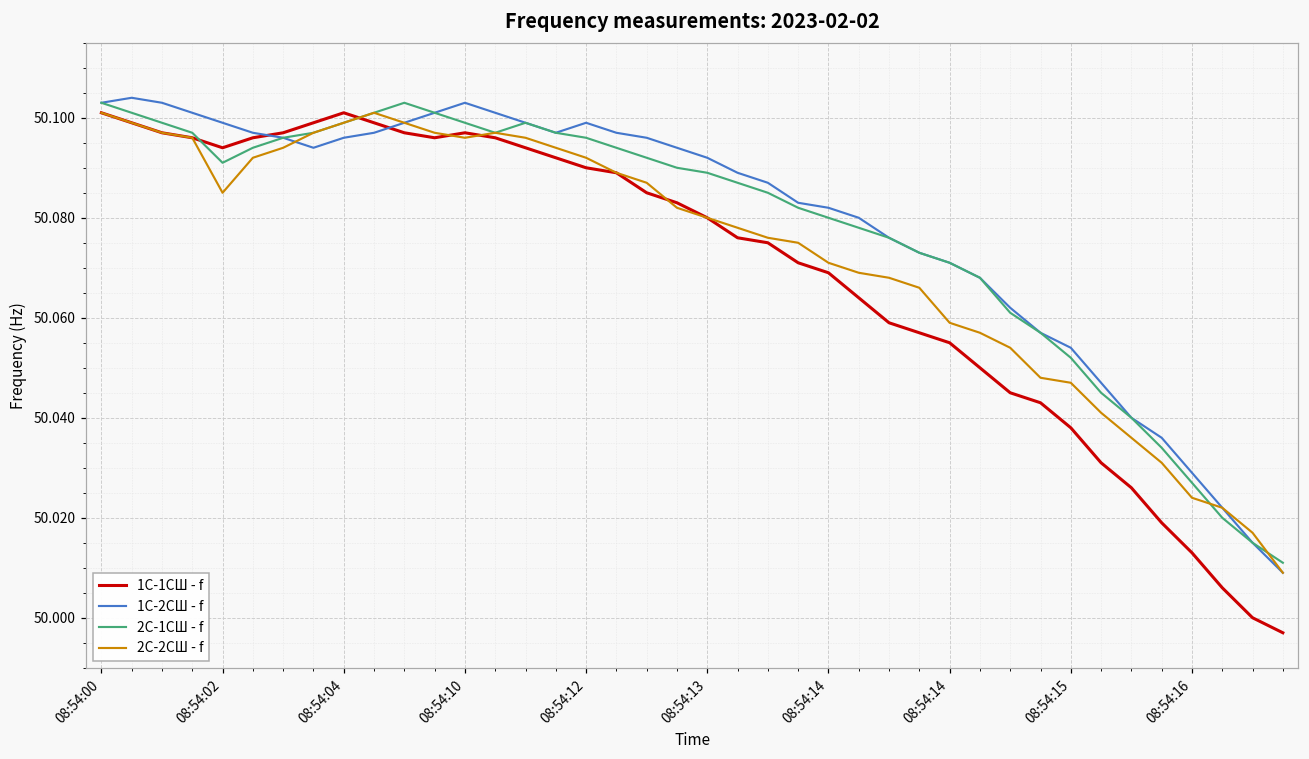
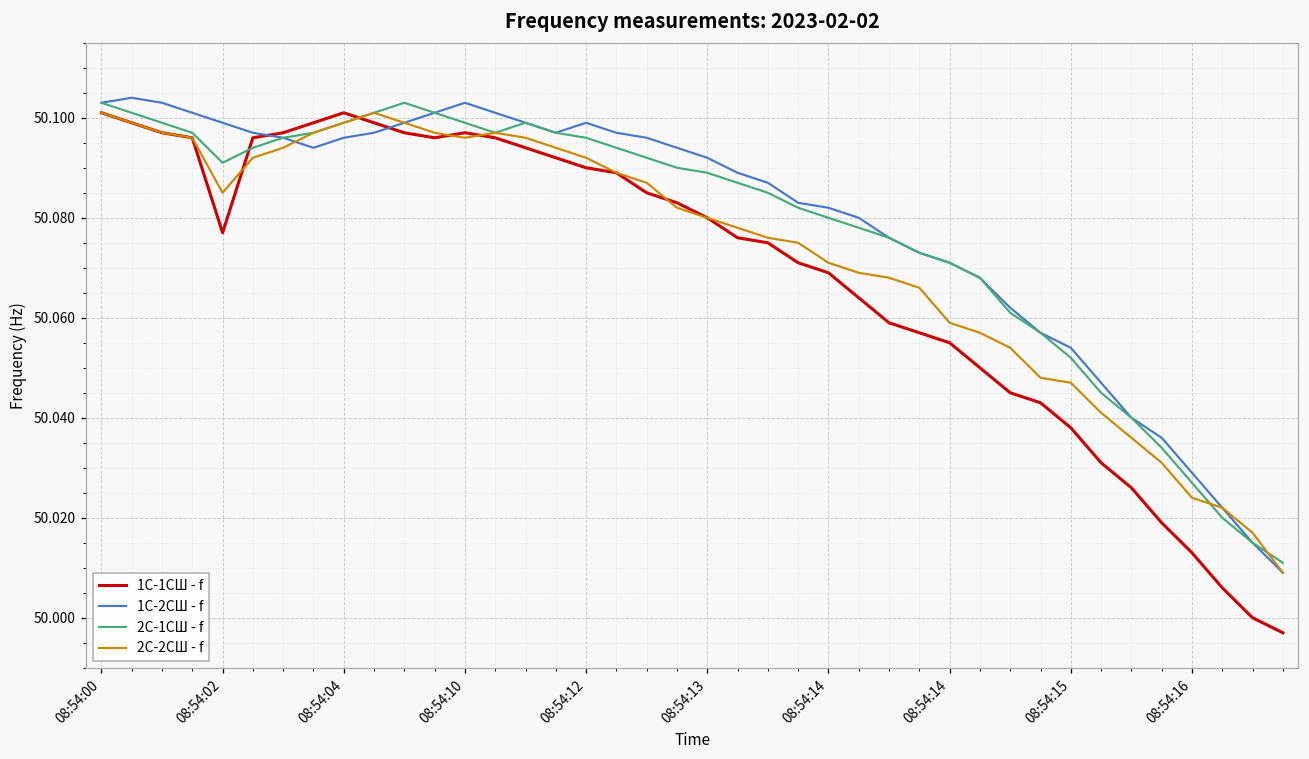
1С-1СШ - f, 08:54:02: 50.094 -> 50.077
